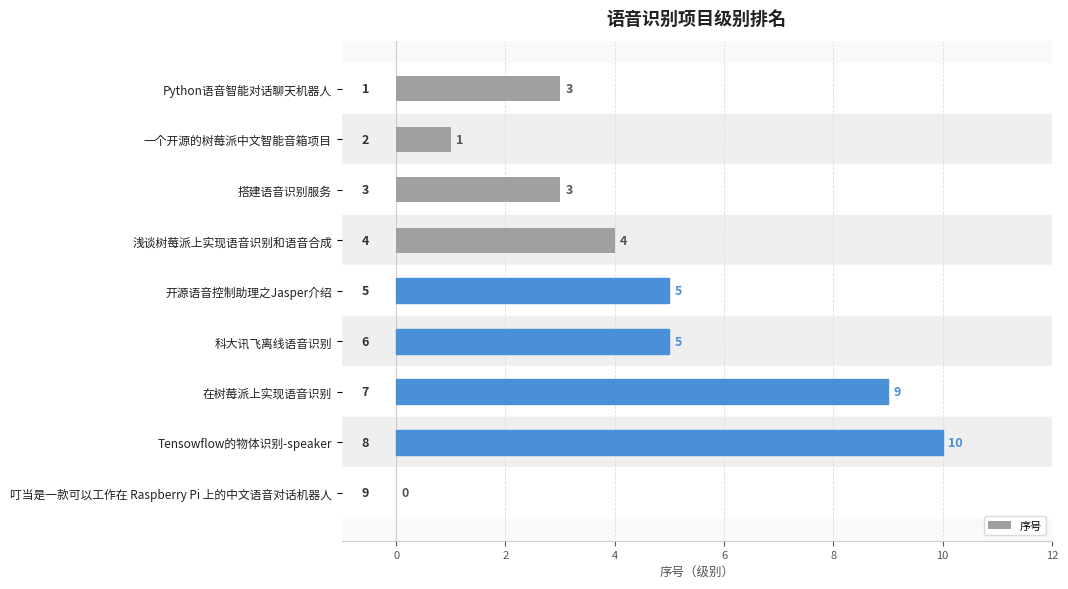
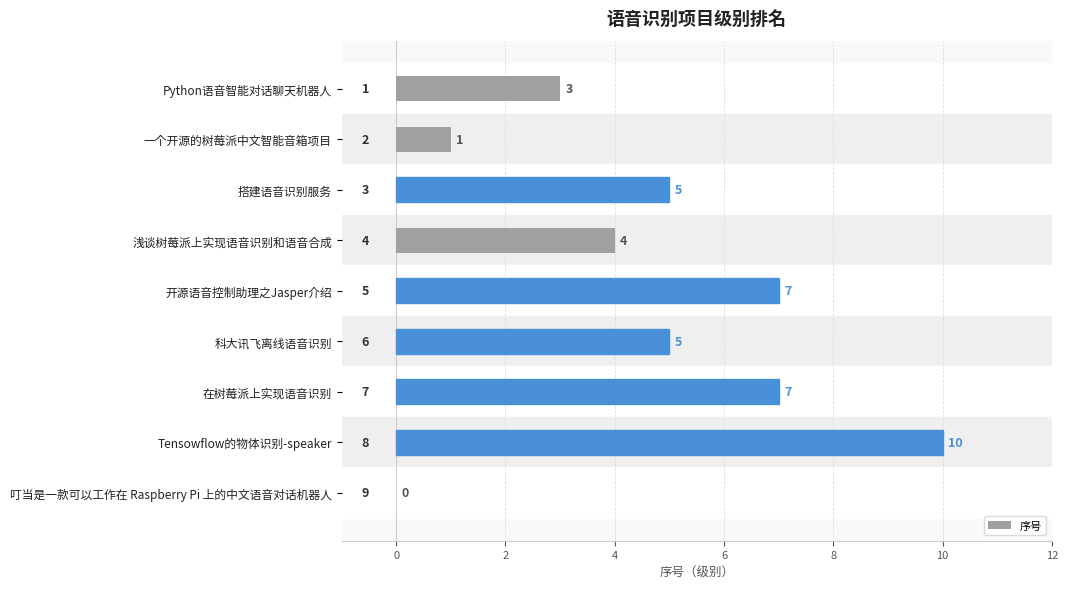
搭建语音识别服务: 3 -> 5
开源语音控制助理之Jasper介绍: 5 -> 7
在树莓派上实现语音识别: 9 -> 7
